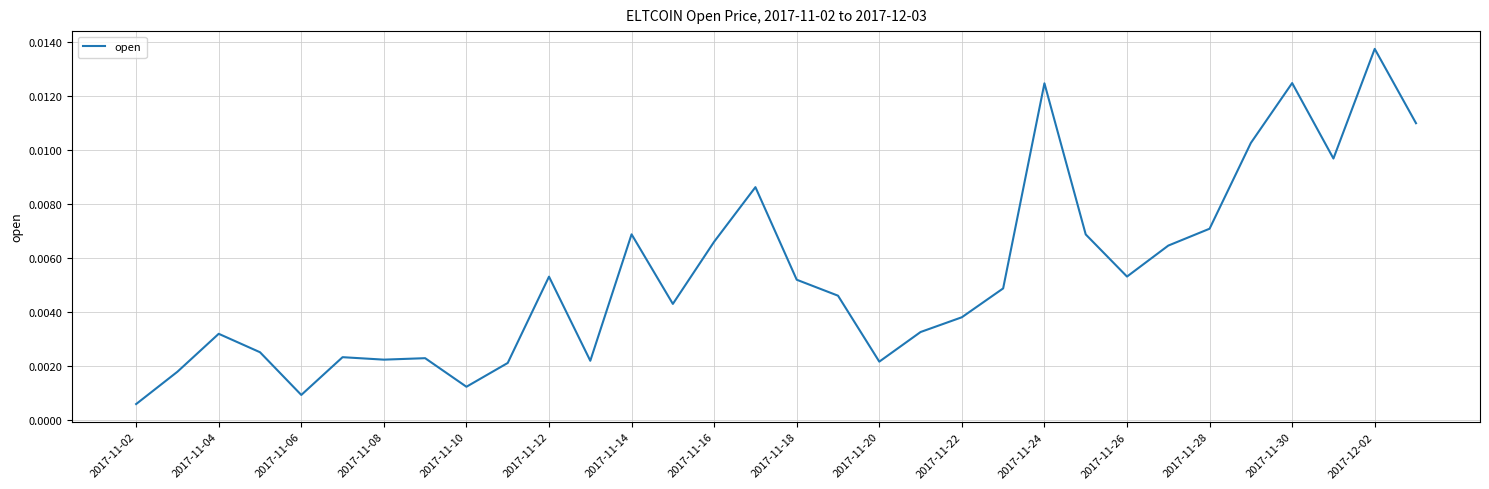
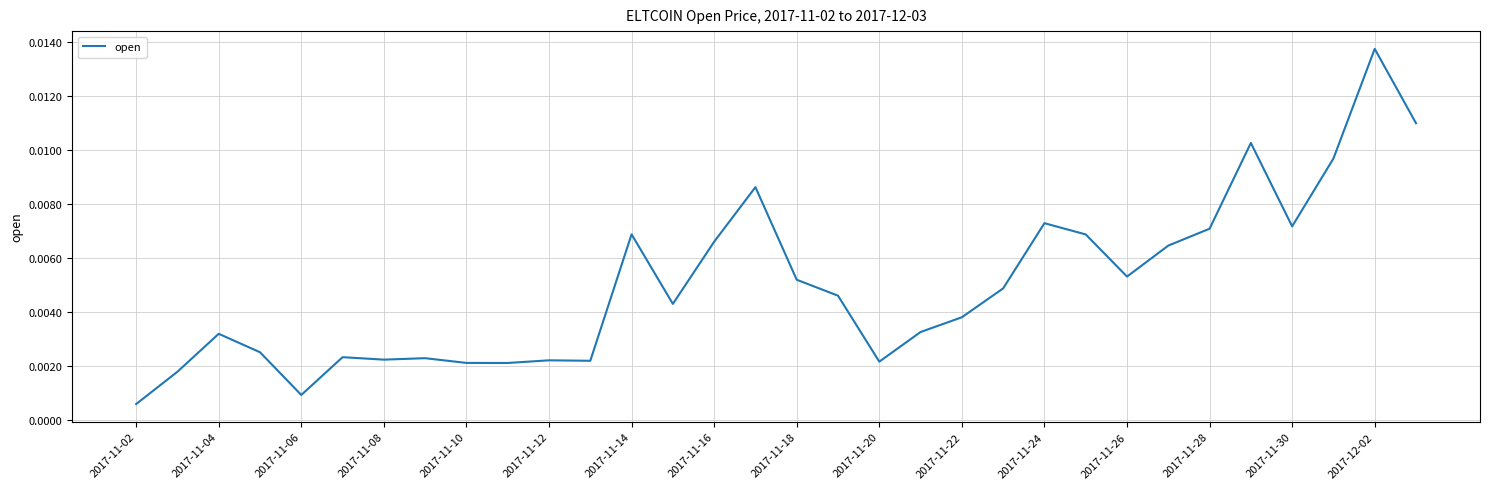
2017-11-10: 0.0012 -> 0.0021
2017-11-12: 0.0053 -> 0.0022
2017-11-24: 0.0125 -> 0.0073
2017-11-30: 0.0125 -> 0.0072
